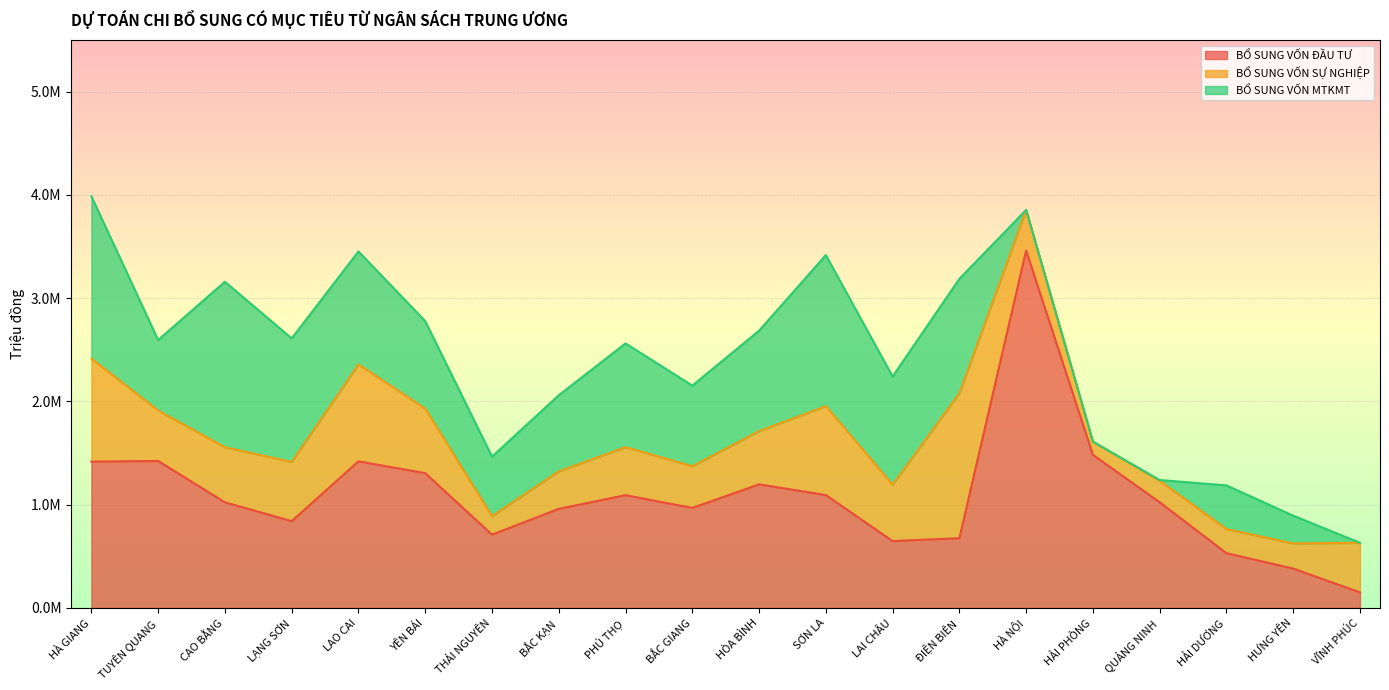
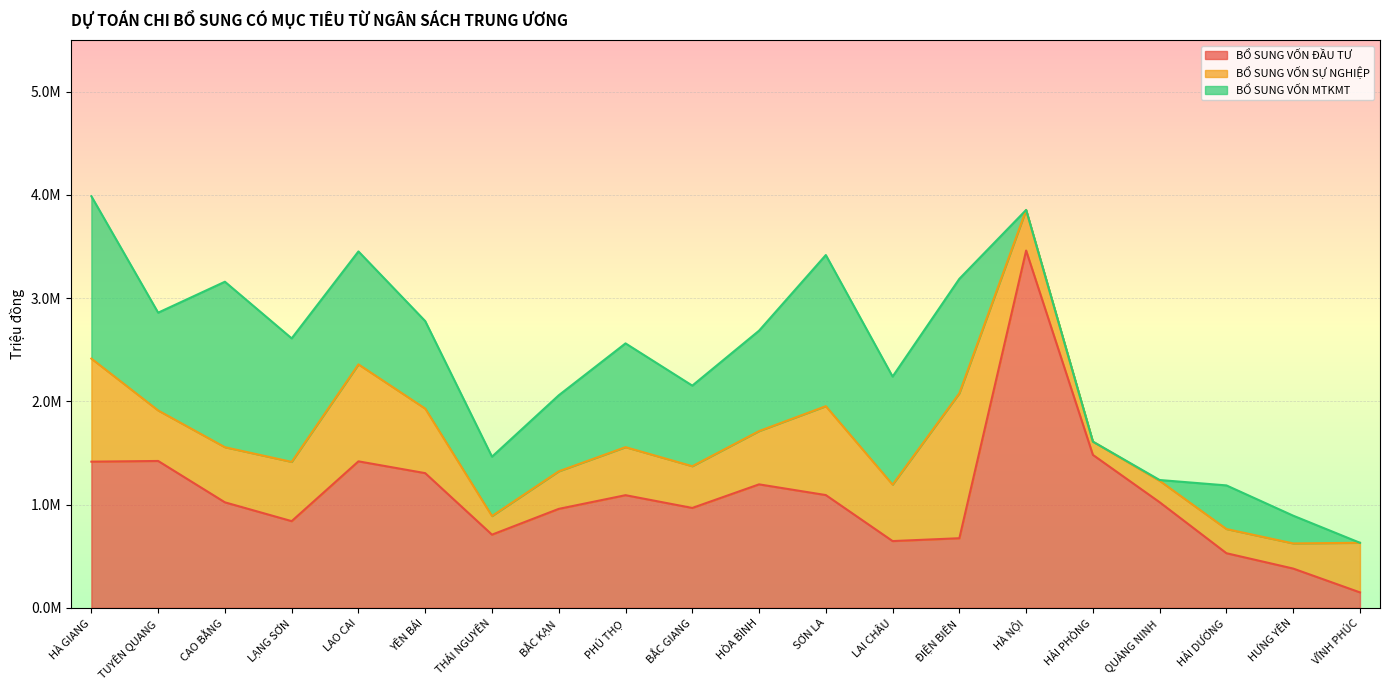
BỔ SUNG VỐN MTKMT, TUYÊN QUANG: 680000 -> 950000
